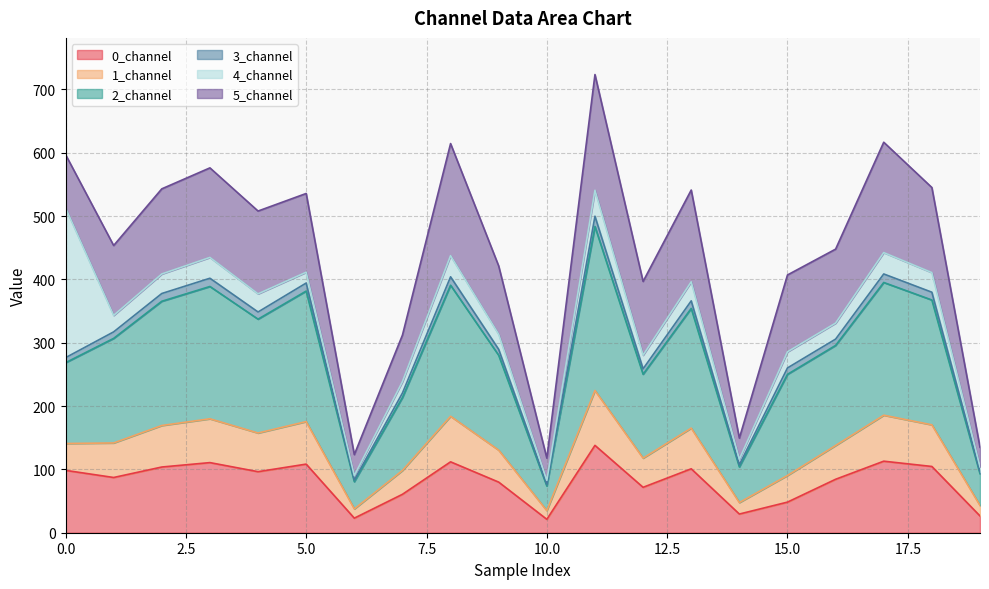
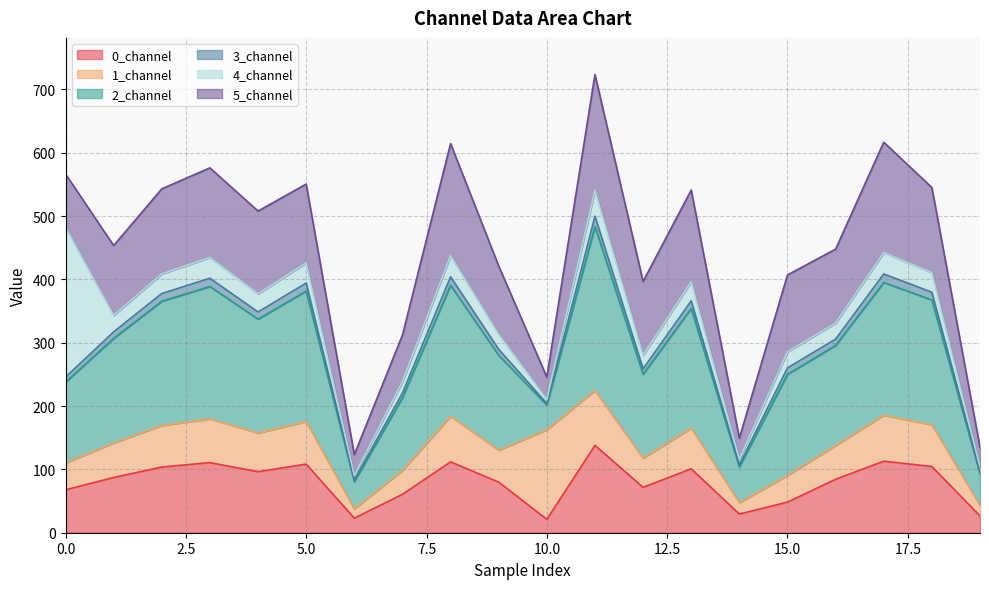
0_channel, 0.0: 100 -> 70
4_channel, 5.0: 20 -> 30
1_channel, 10.0: 10 -> 140
